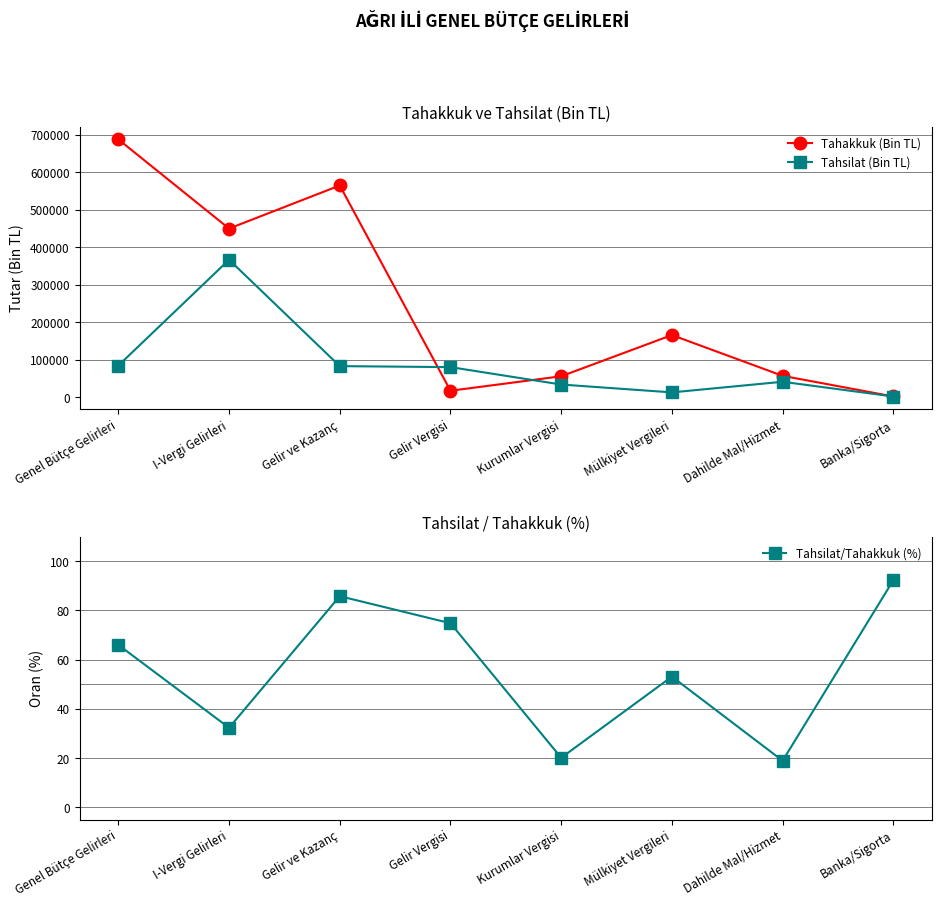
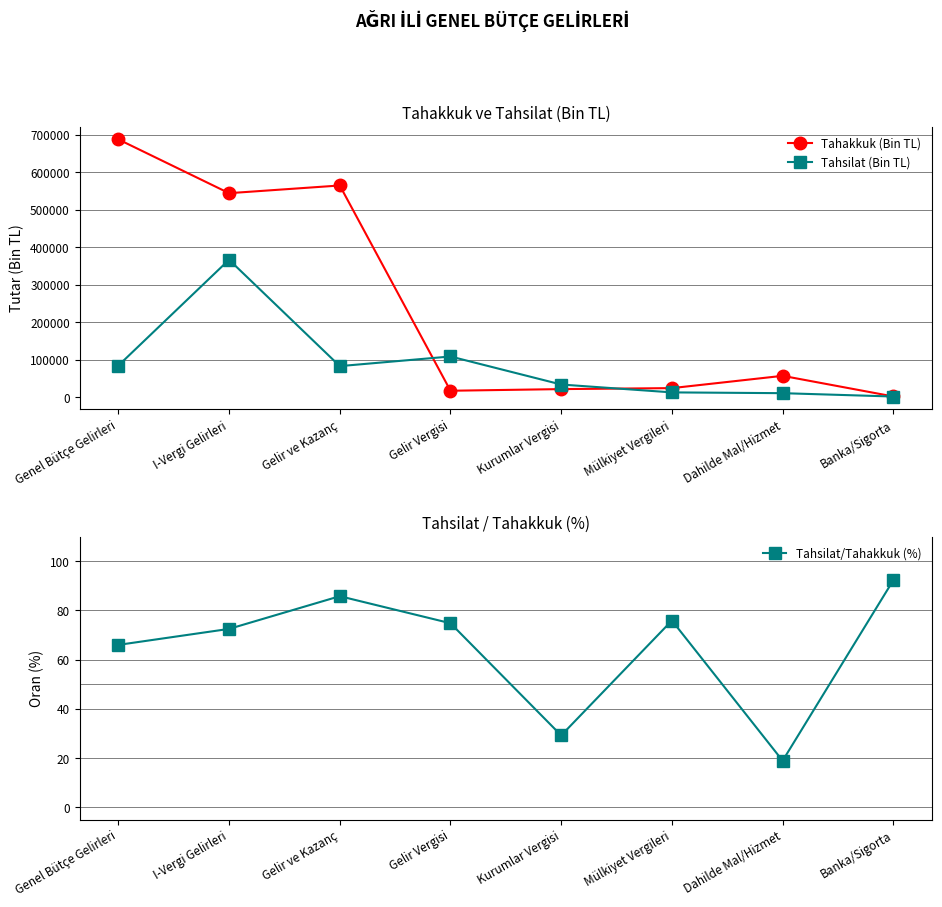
Tahakkuk ve Tahsilat (Bin TL), Tahakkuk (Bin TL), I-Vergi Gelirleri: 450000 -> 540000
Tahakkuk ve Tahsilat (Bin TL), Tahsilat (Bin TL), Gelir Vergisi: 80000 -> 110000
Tahakkuk ve Tahsilat (Bin TL), Tahakkuk (Bin TL), Kurumlar Vergisi: 60000 -> 20000
Tahakkuk ve Tahsilat (Bin TL), Tahakkuk (Bin TL), Mülkiyet Vergileri: 170000 -> 20000
Tahakkuk ve Tahsilat (Bin TL), Tahsilat (Bin TL), Dahilde Mal/Hizmet: 40000 -> 10000
Tahsilat / Tahakkuk (%), I-Vergi Gelirleri: 32 -> 73
Tahsilat / Tahakkuk (%), Kurumlar Vergisi: 20 -> 29
Tahsilat / Tahakkuk (%), Mülkiyet Vergileri: 53 -> 76
